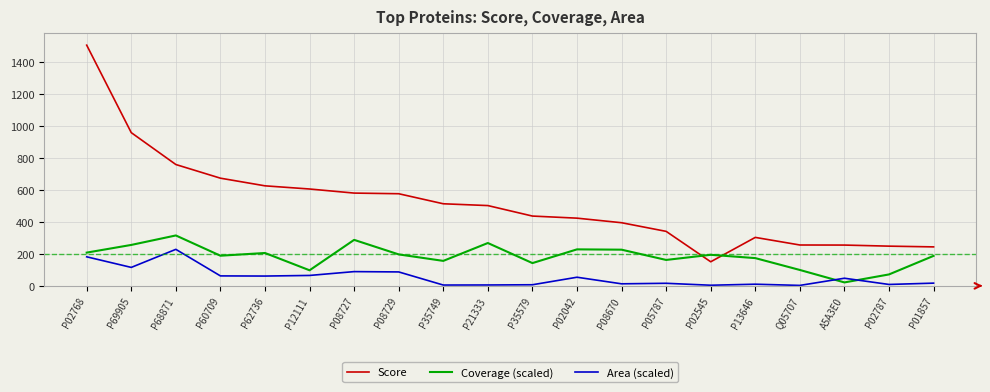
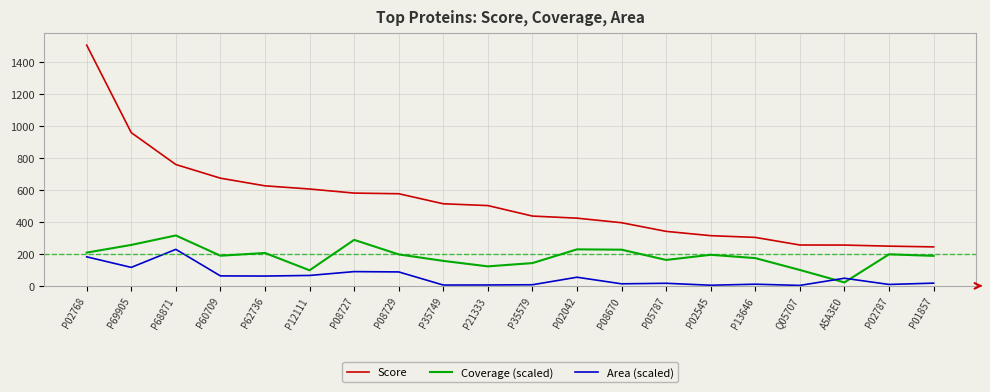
Coverage (scaled), P21333: 270 -> 120
Score, P02545: 150 -> 310
Coverage (scaled), P02787: 70 -> 200
